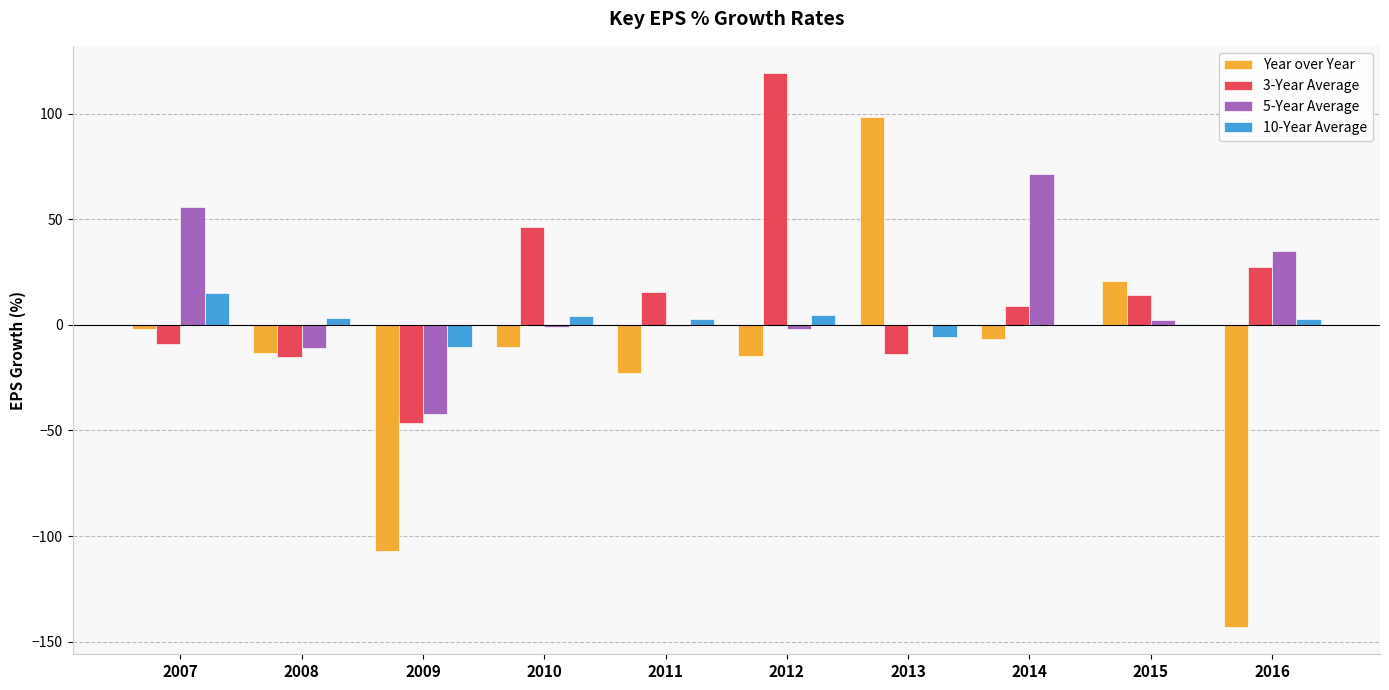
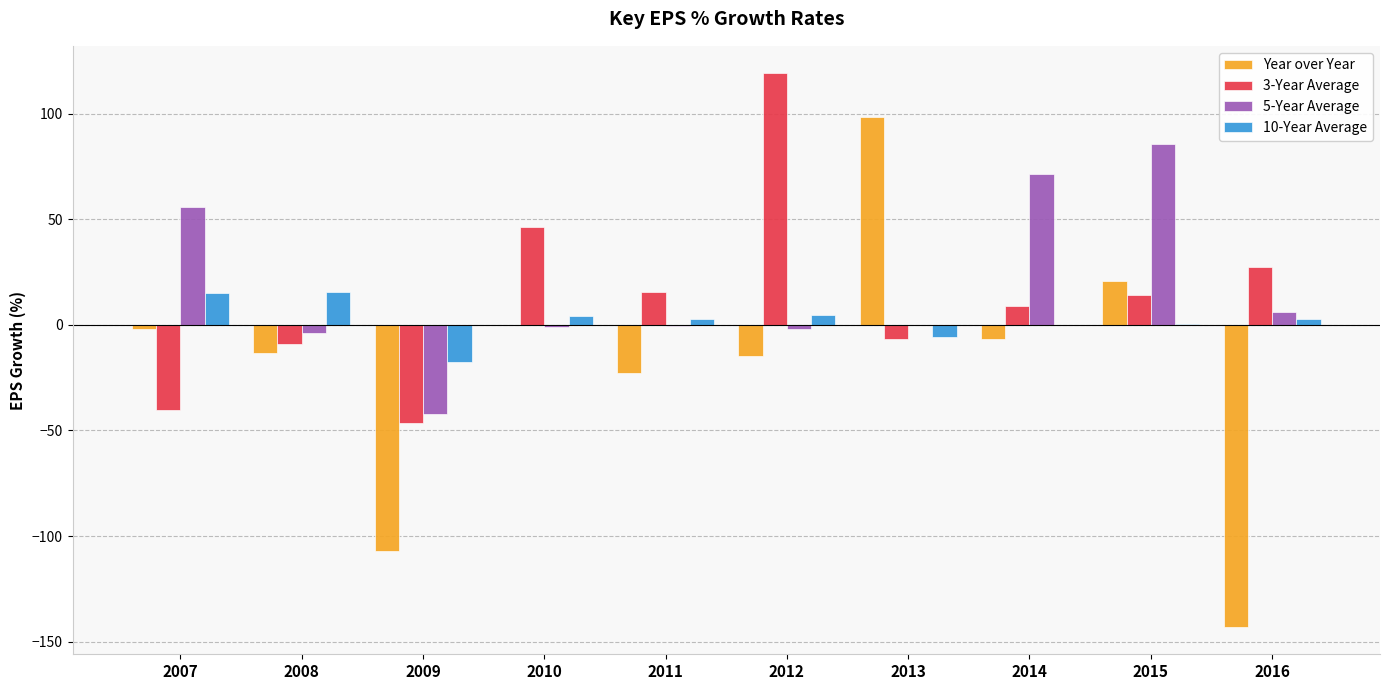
3-Year Average, 2007: -9 -> -40
3-Year Average, 2008: -15 -> -9
5-Year Average, 2008: -11 -> -4
10-Year Average, 2008: 3 -> 16
10-Year Average, 2009: -11 -> -17
Year over Year, 2010: -11 -> 0
3-Year Average, 2013: -14 -> -7
5-Year Average, 2015: 2 -> 85
5-Year Average, 2016: 35 -> 6
